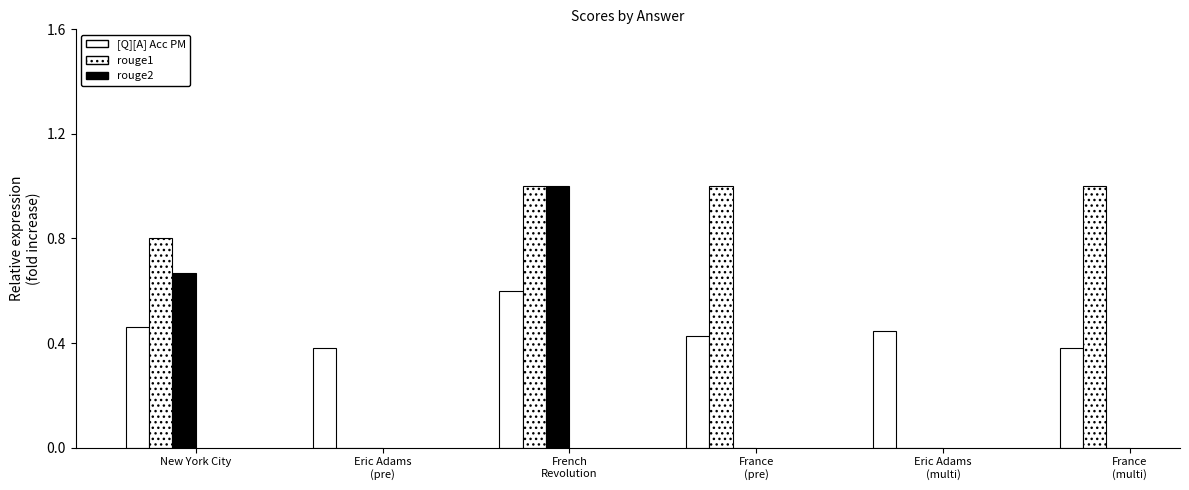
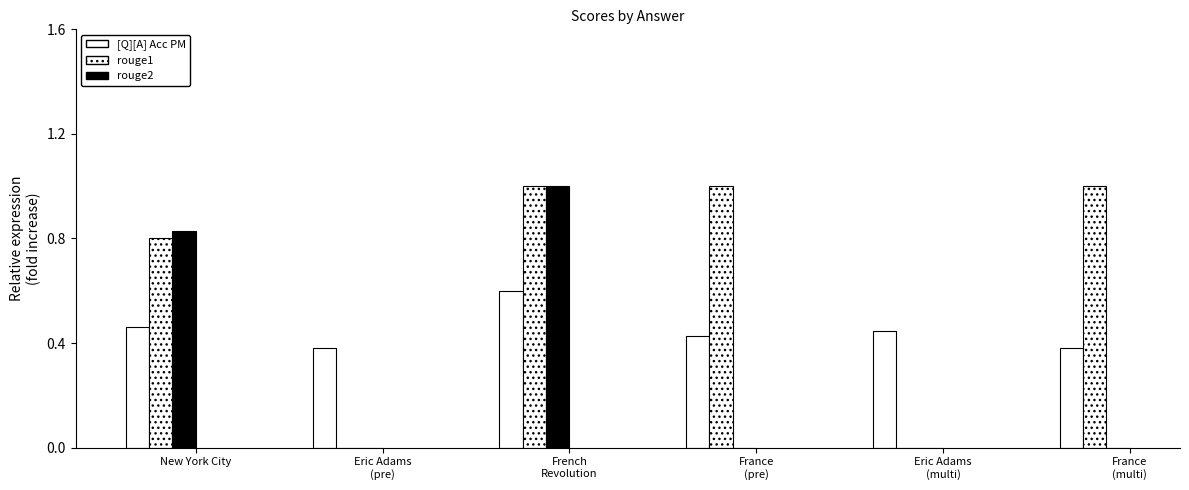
rouge2, New York City: 0.67 -> 0.83
